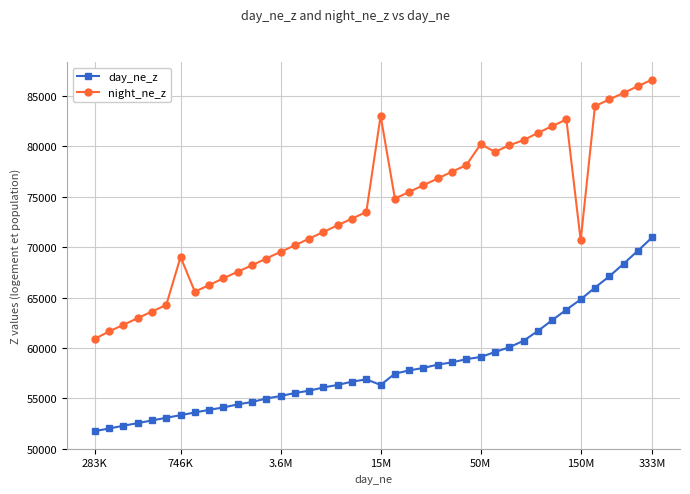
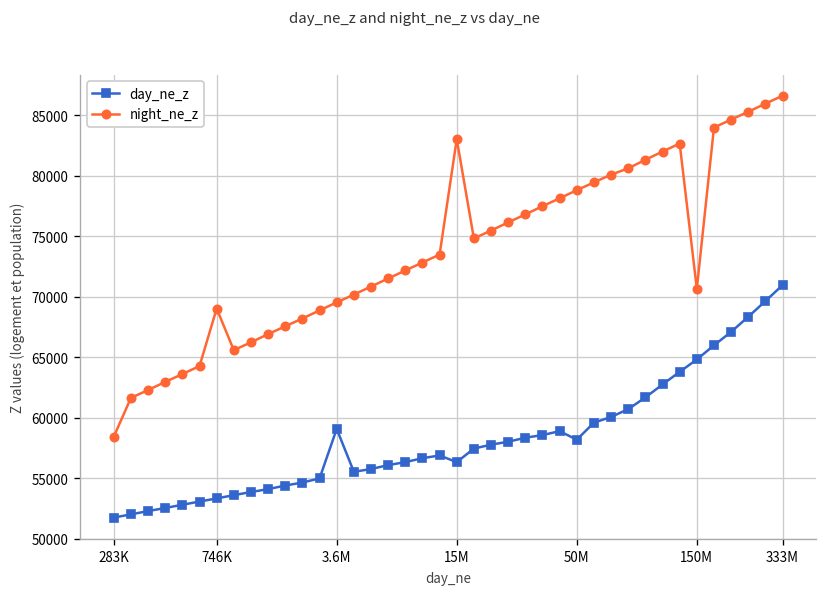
night_ne_z, 283K: 60900 -> 58400
day_ne_z, 3.6M: 55200 -> 59100
day_ne_z, 50M: 59100 -> 58200
night_ne_z, 50M: 80200 -> 78800
